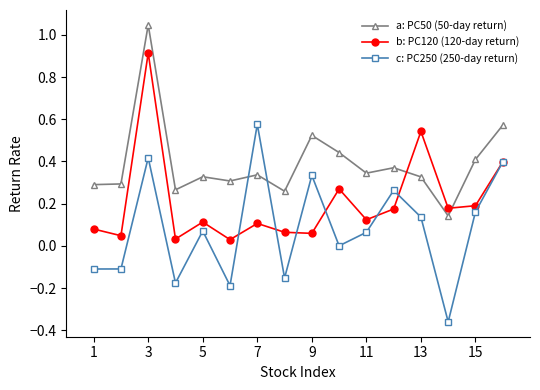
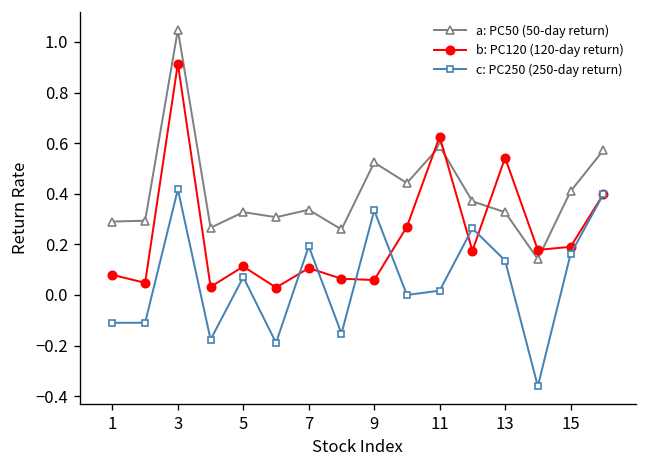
c: PC250 (250-day return), 7: 0.58 -> 0.19
a: PC50 (50-day return), 11: 0.34 -> 0.59
b: PC120 (120-day return), 11: 0.12 -> 0.63
c: PC250 (250-day return), 11: 0.06 -> 0.02
